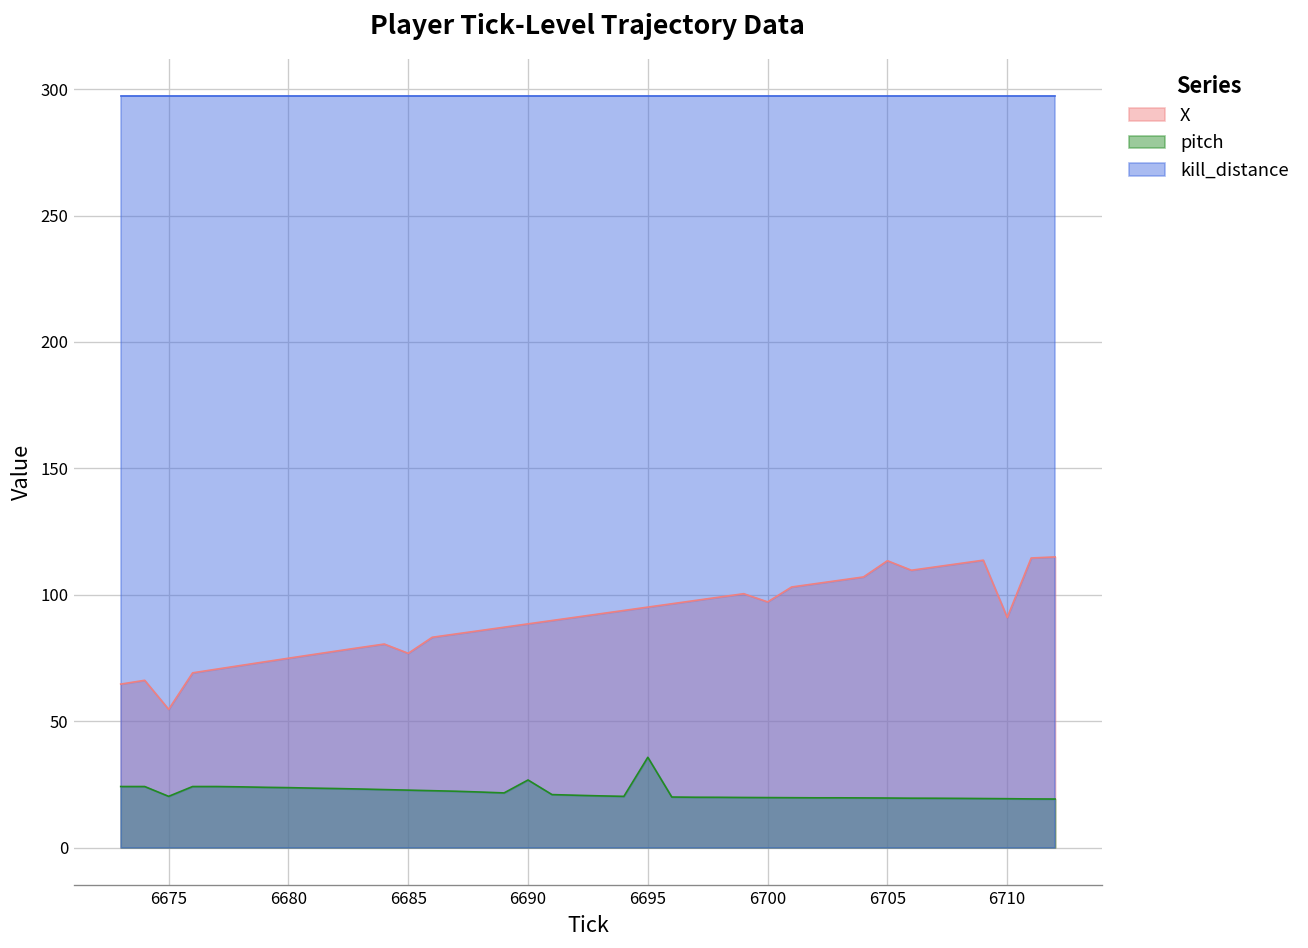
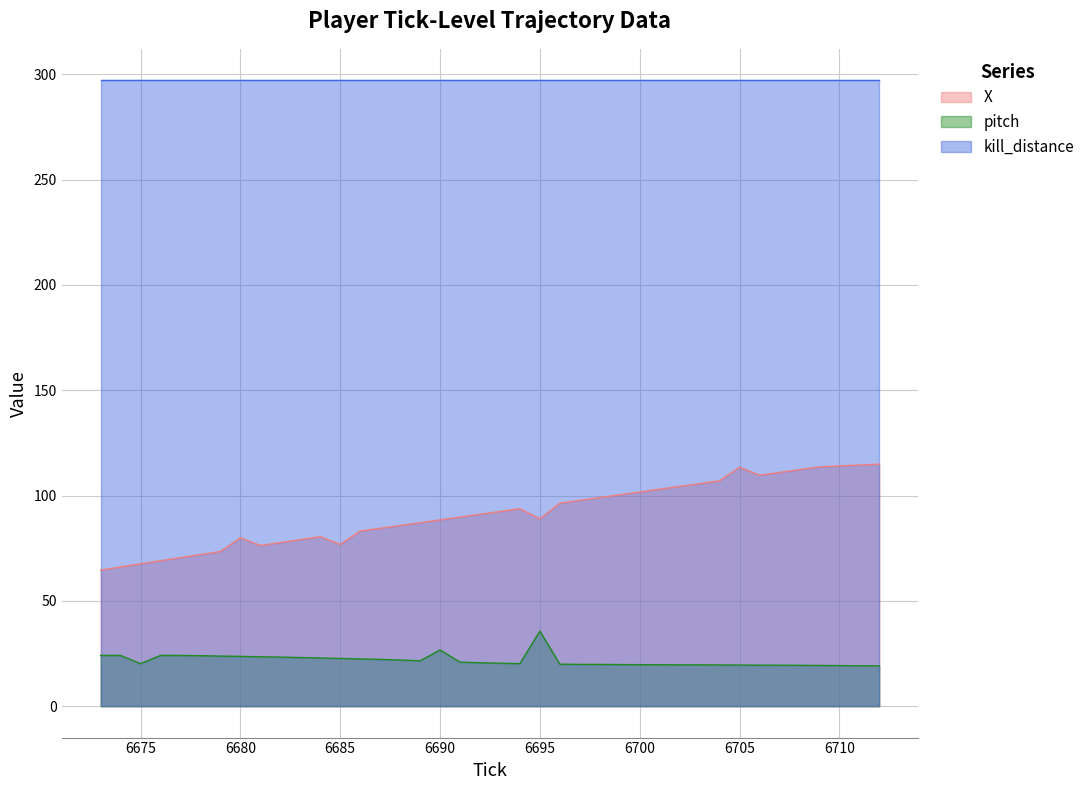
X, 6675: 55 -> 68
X, 6680: 75 -> 80
X, 6695: 95 -> 89
X, 6700: 97 -> 102
X, 6710: 91 -> 114
